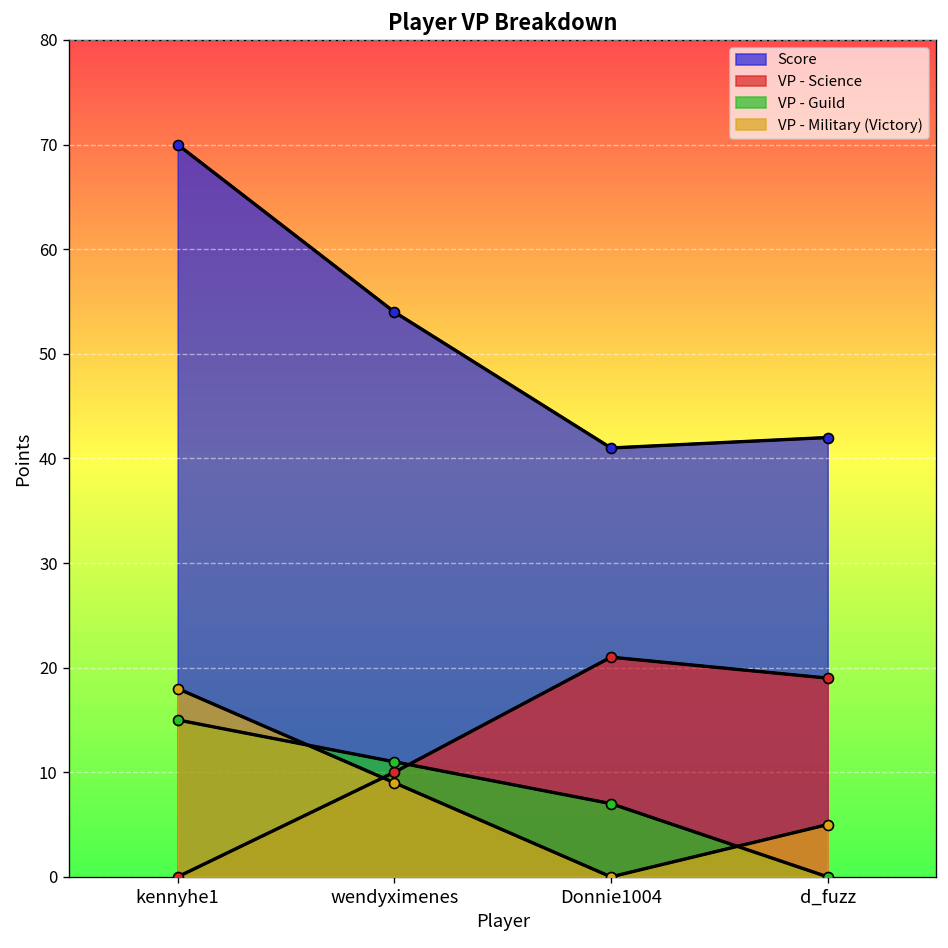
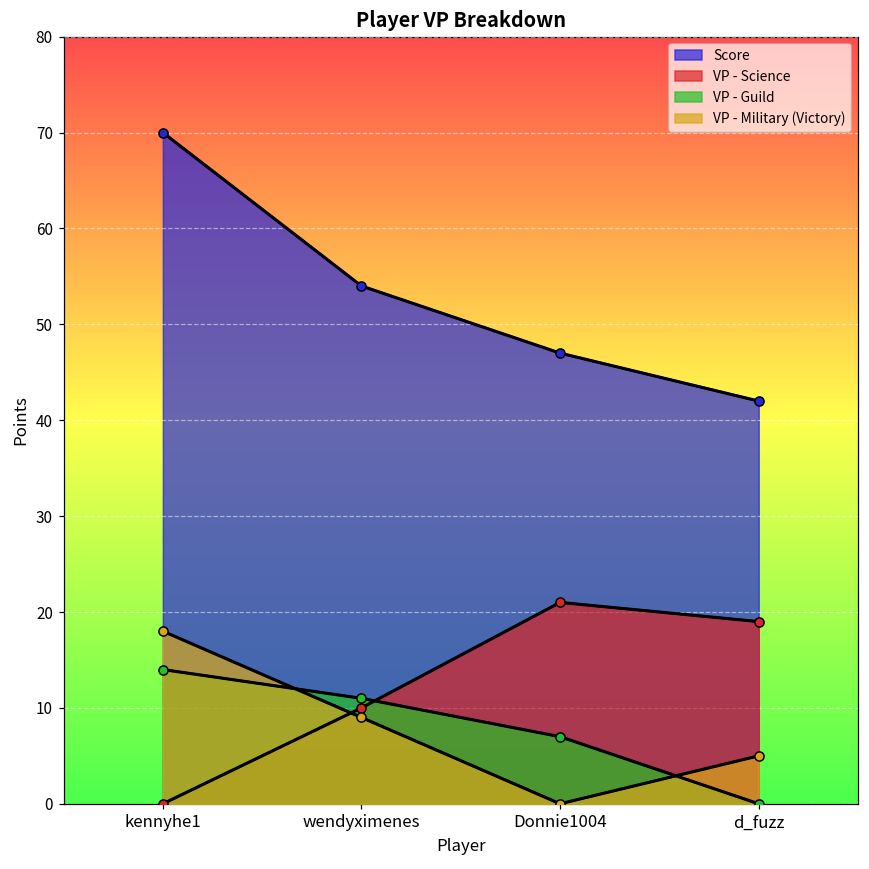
VP - Guild, kennyhe1: 15 -> 14
Score, Donnie1004: 41 -> 47
